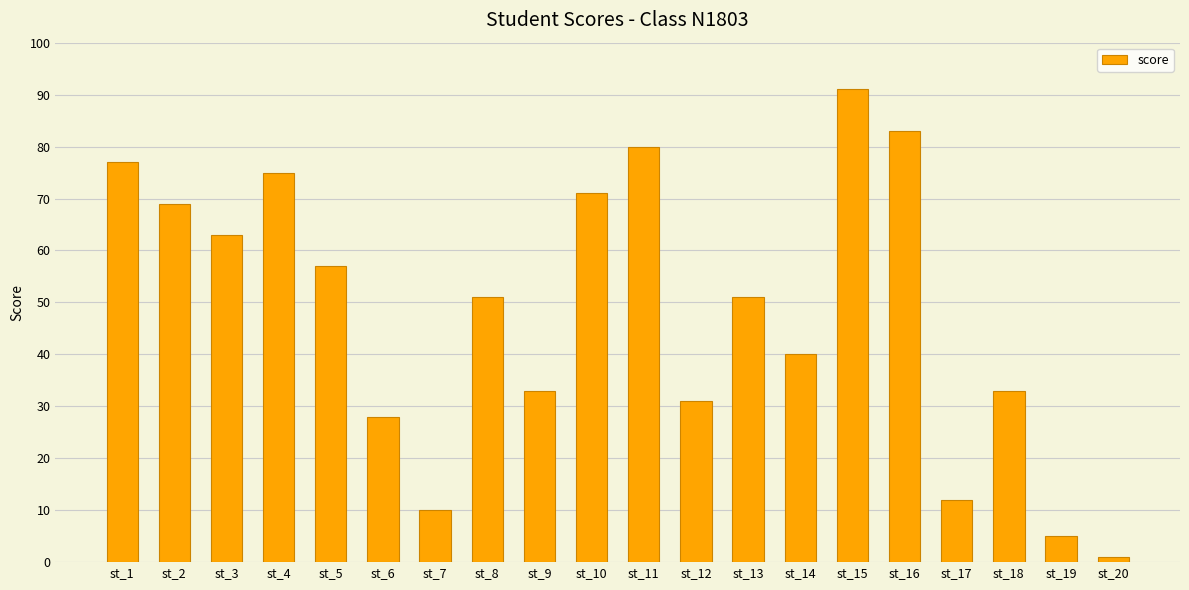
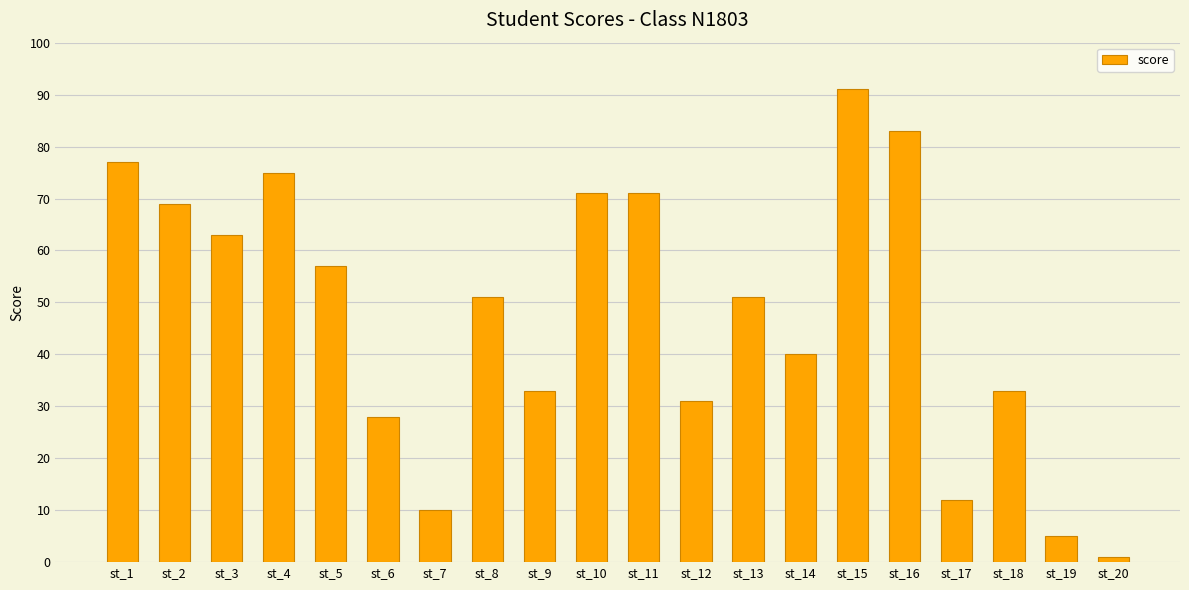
st_11: 80 -> 71
